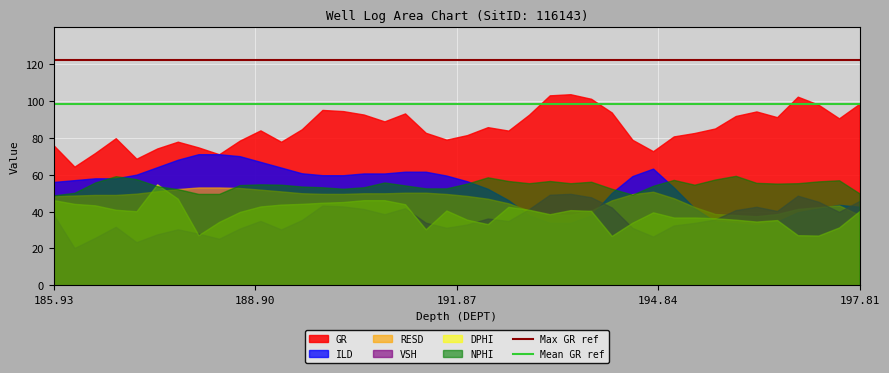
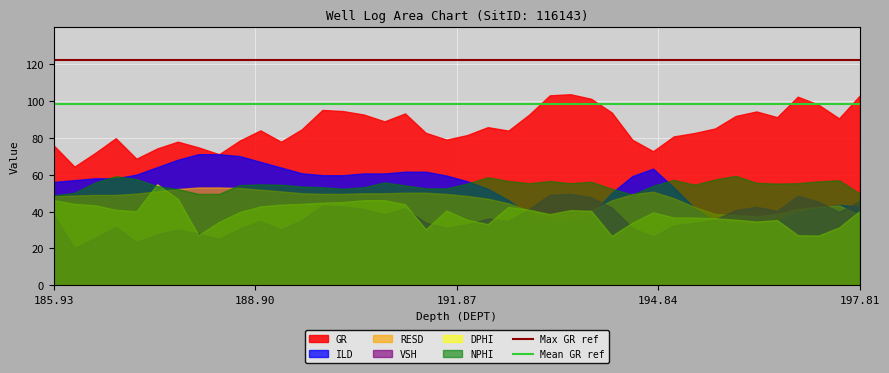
GR, 197.81: 99 -> 103
